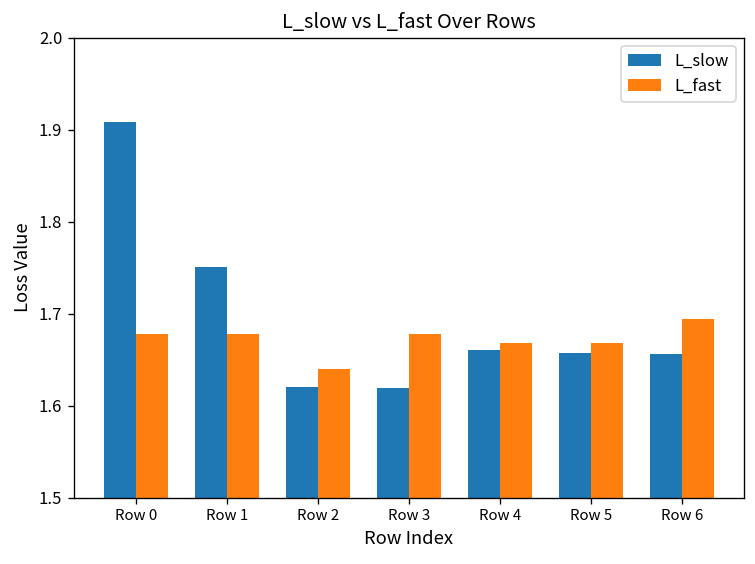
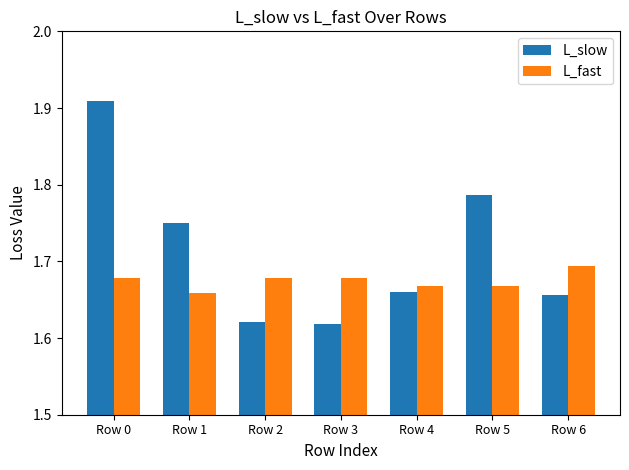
L_fast, Row 1: 1.68 -> 1.66
L_fast, Row 2: 1.64 -> 1.68
L_slow, Row 5: 1.66 -> 1.79
